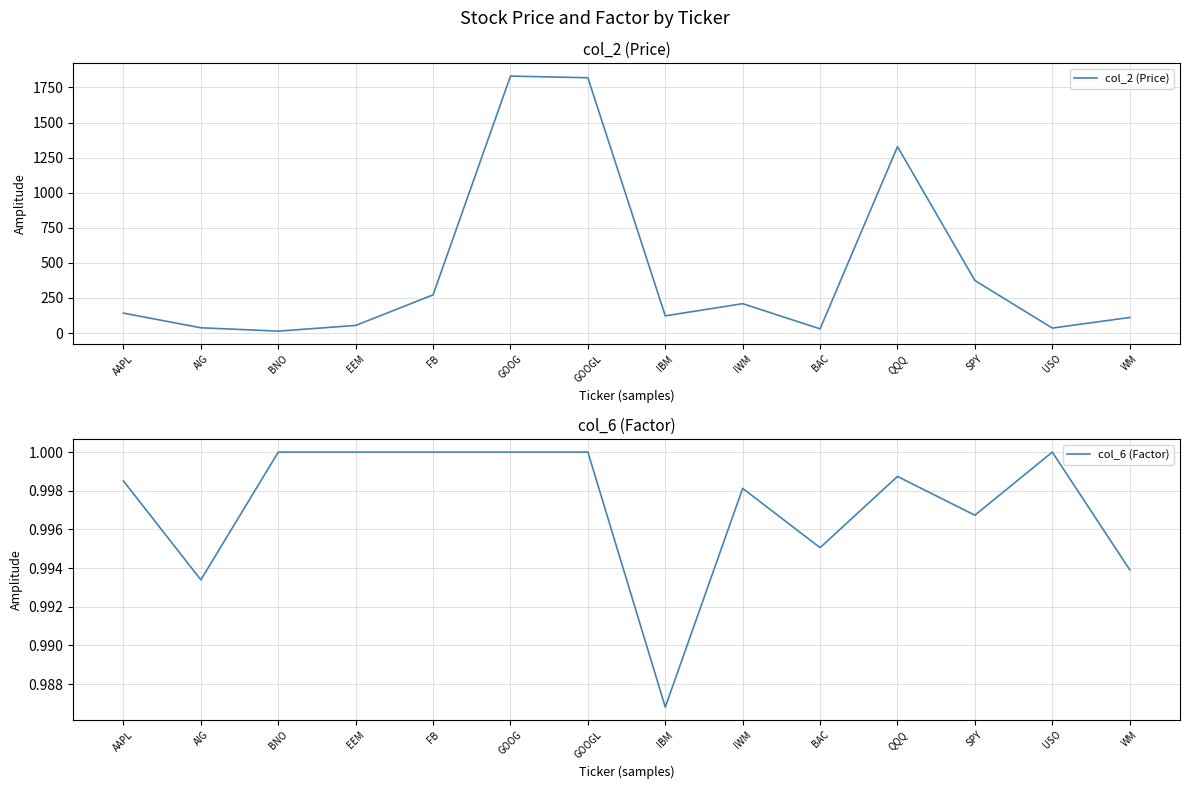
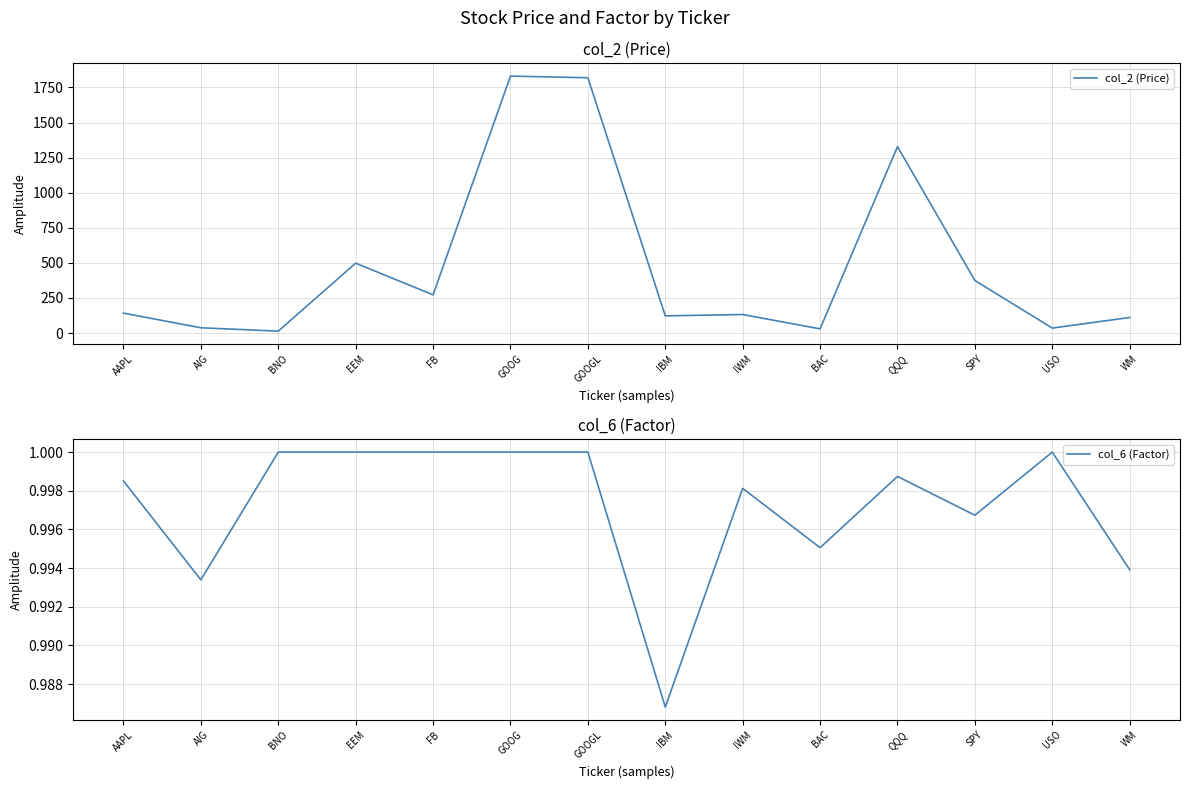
col_2 (Price), EEM: 50 -> 500
col_2 (Price), IWM: 210 -> 130
